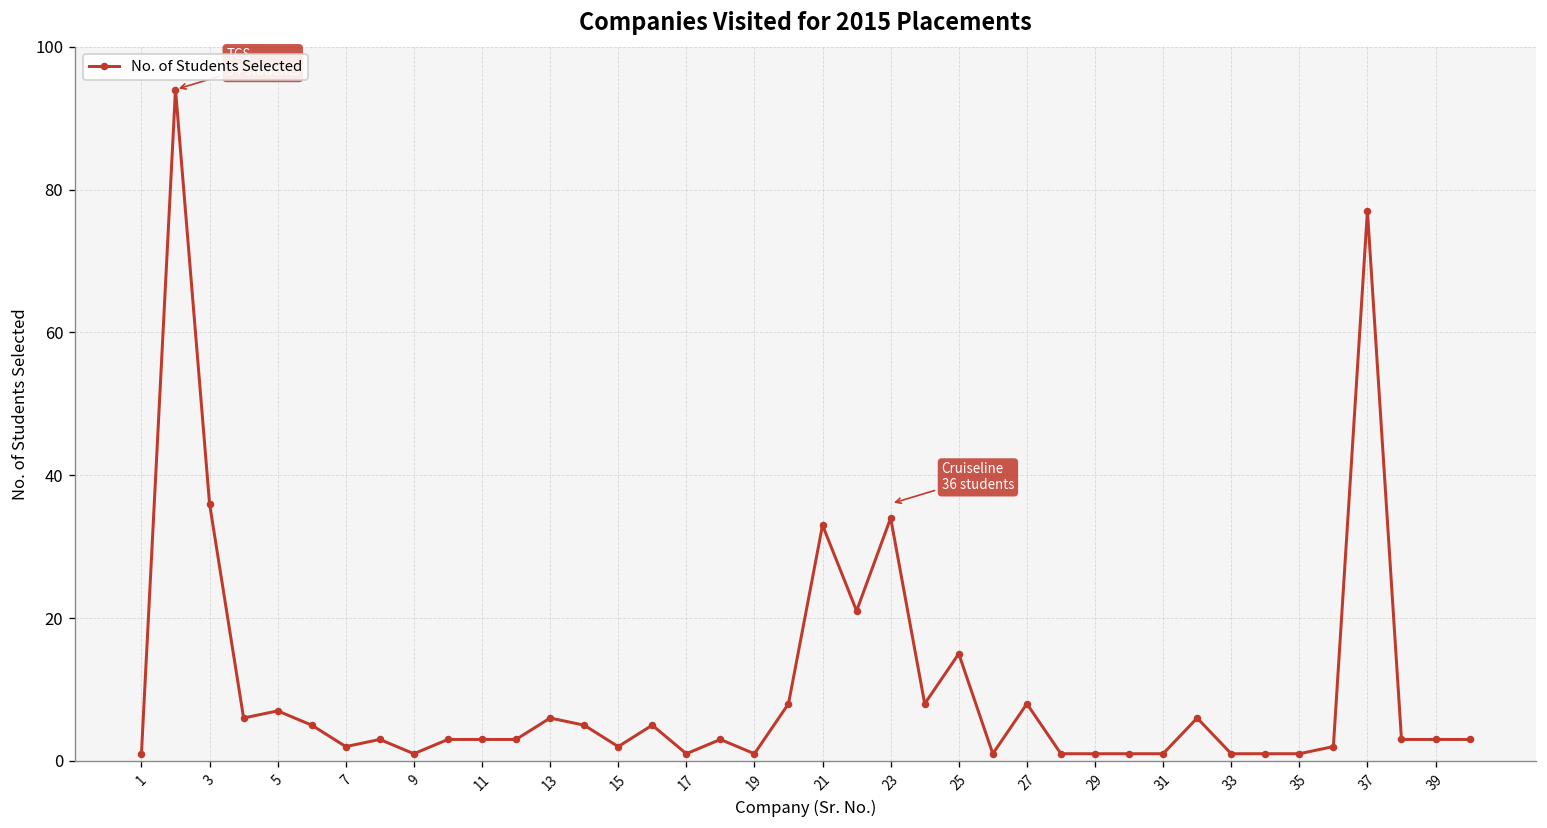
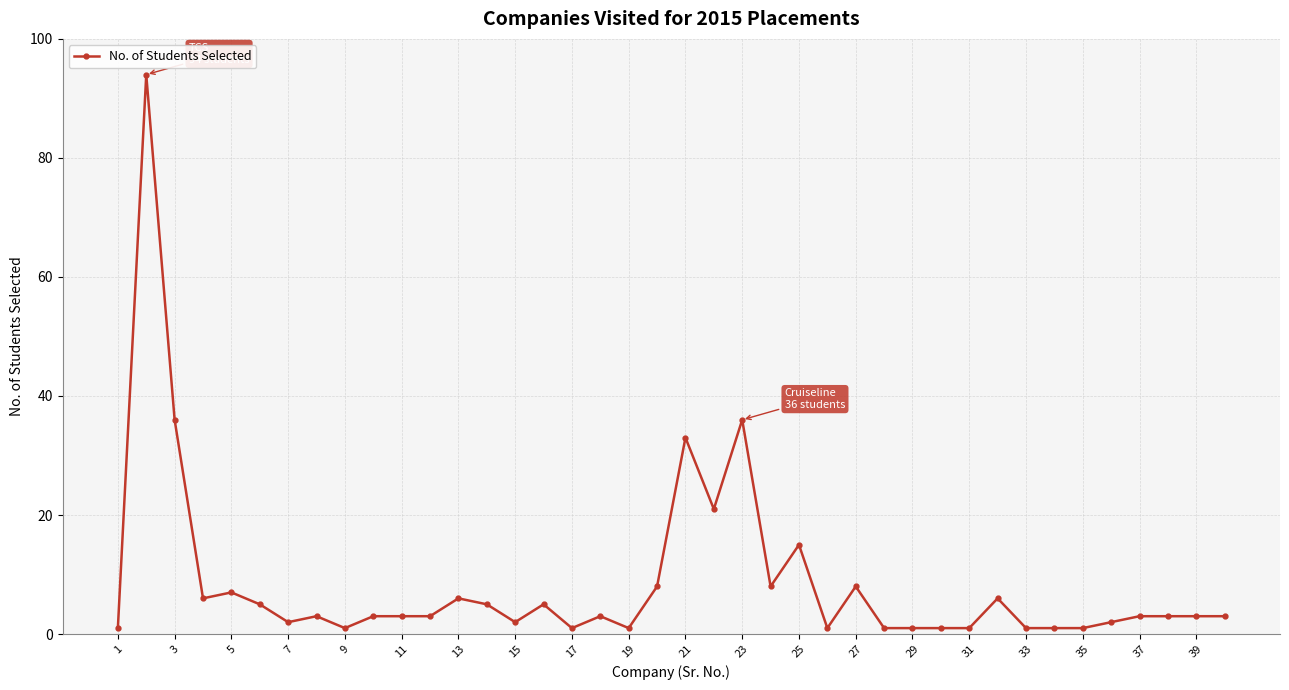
23: 34 -> 36
37: 77 -> 3
